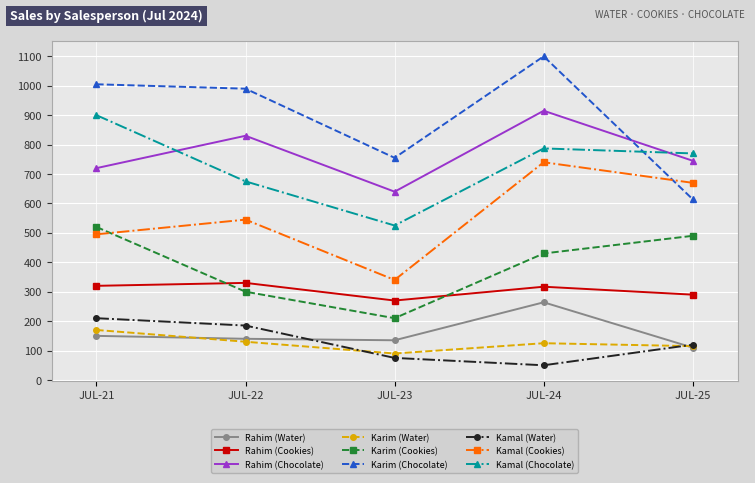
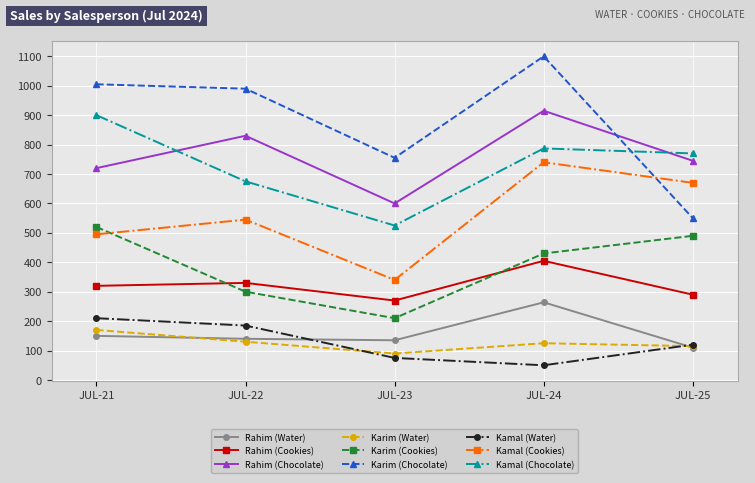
Rahim (Chocolate), JUL-23: 640 -> 600
Rahim (Cookies), JUL-24: 320 -> 410
Karim (Chocolate), JUL-25: 610 -> 550
